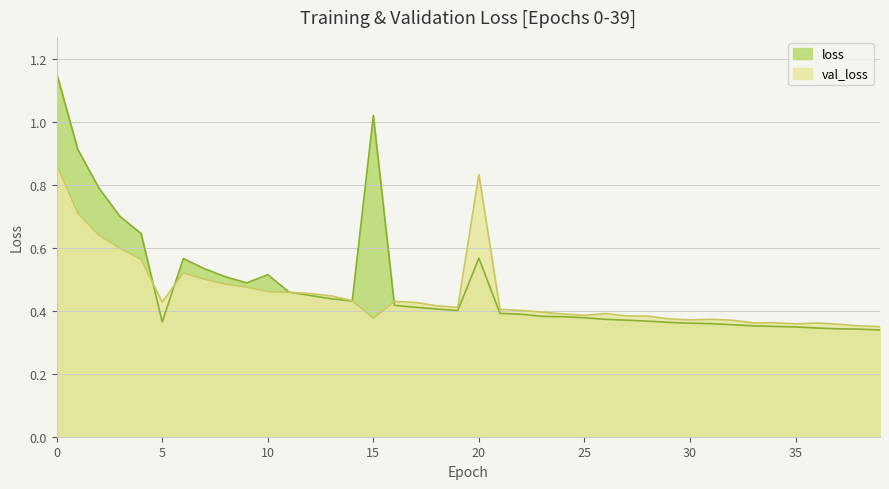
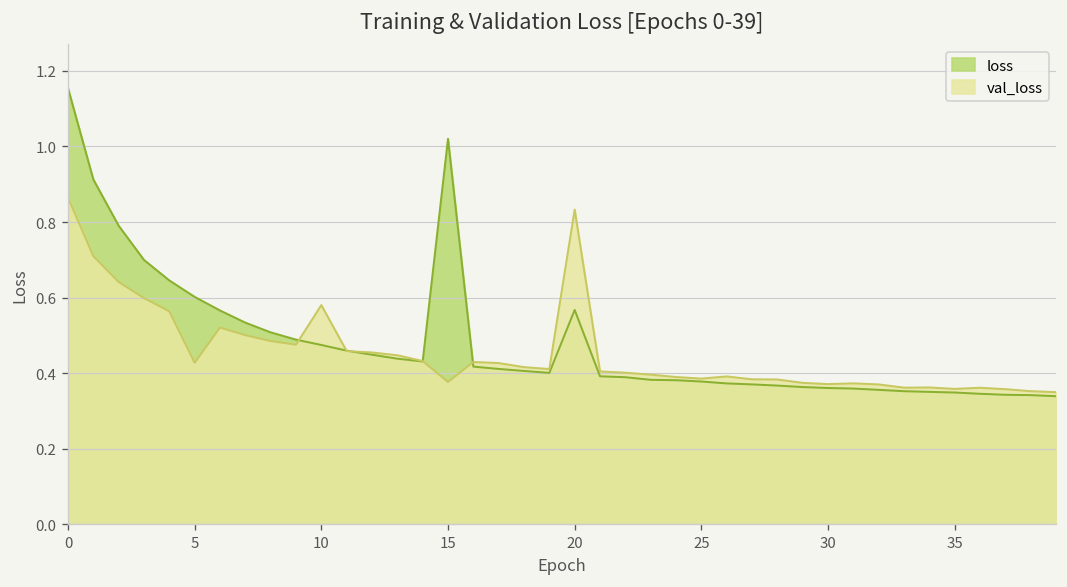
loss, 5: 0.36 -> 0.60
loss, 10: 0.51 -> 0.47
val_loss, 10: 0.46 -> 0.58
